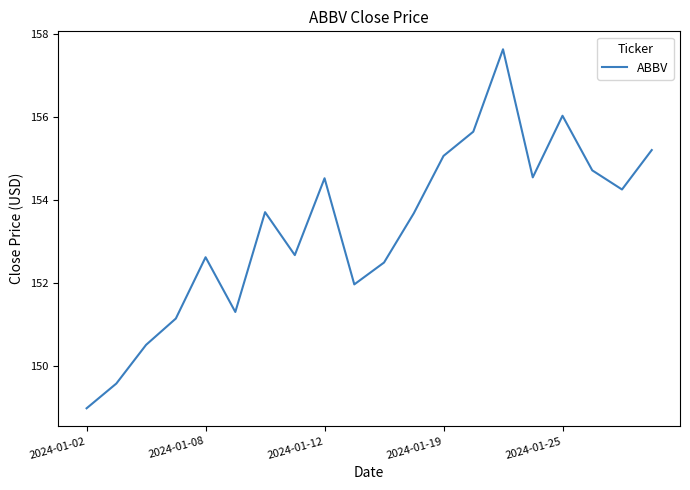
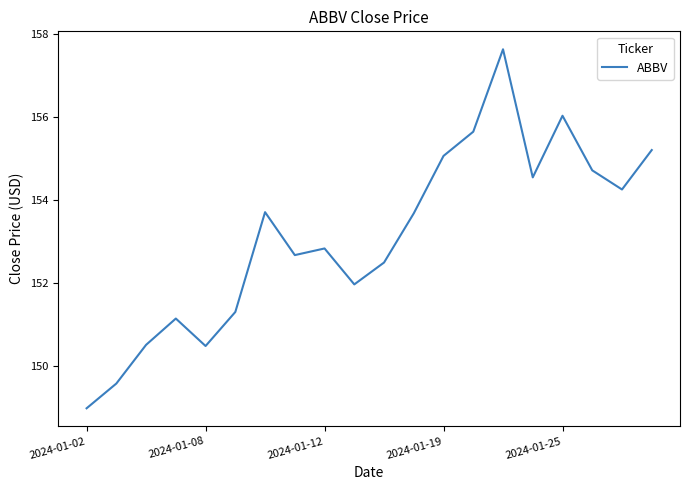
2024-01-08: 152.6 -> 150.5
2024-01-12: 154.5 -> 152.8
